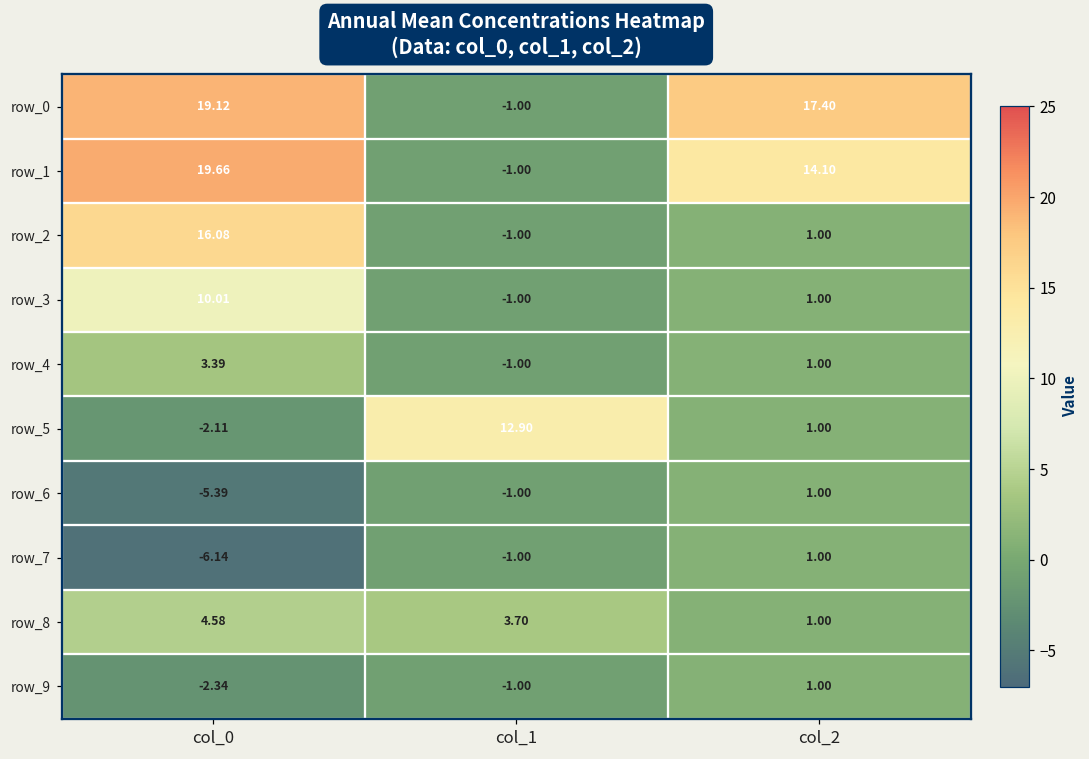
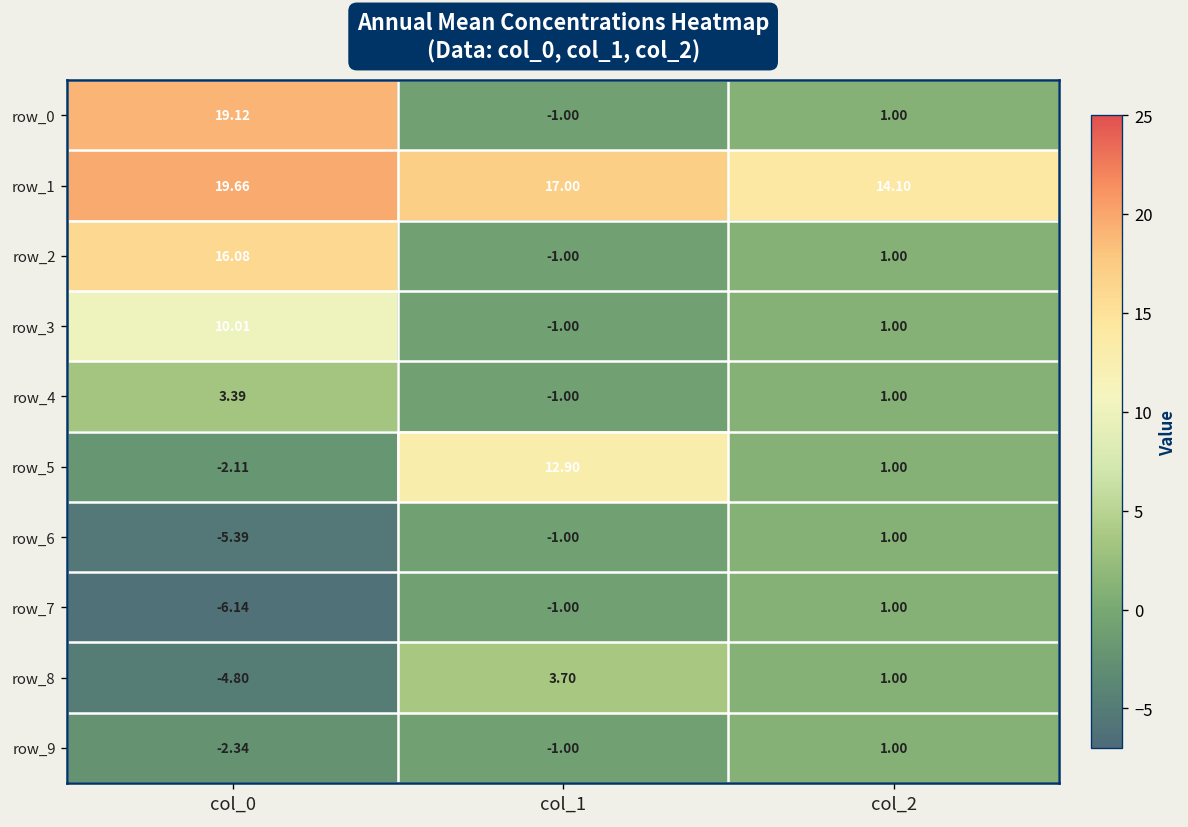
row_0, col_2: 17.40 -> 1.00
row_1, col_1: -1.00 -> 17.00
row_8, col_0: 4.58 -> -4.80
